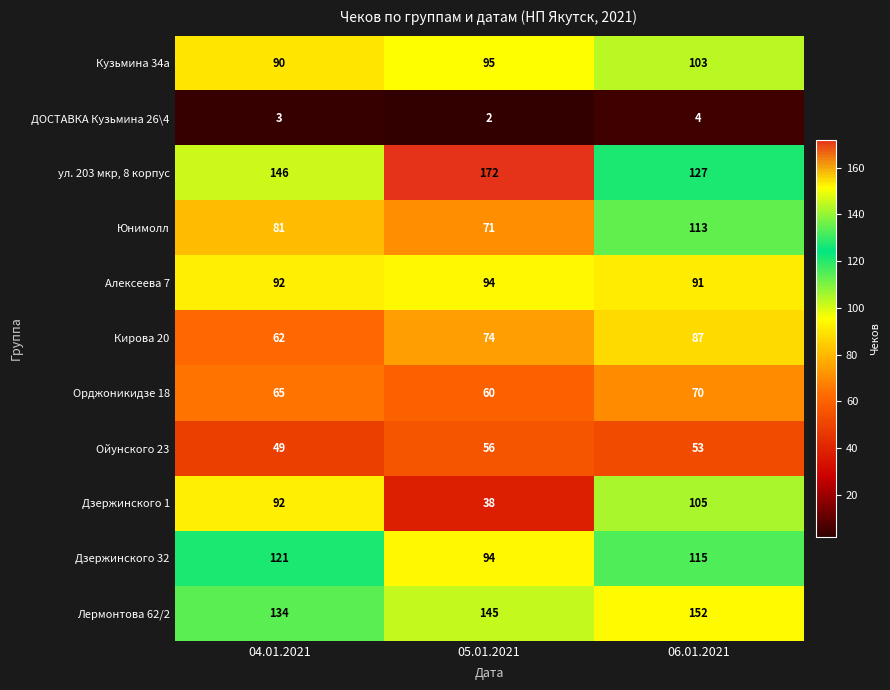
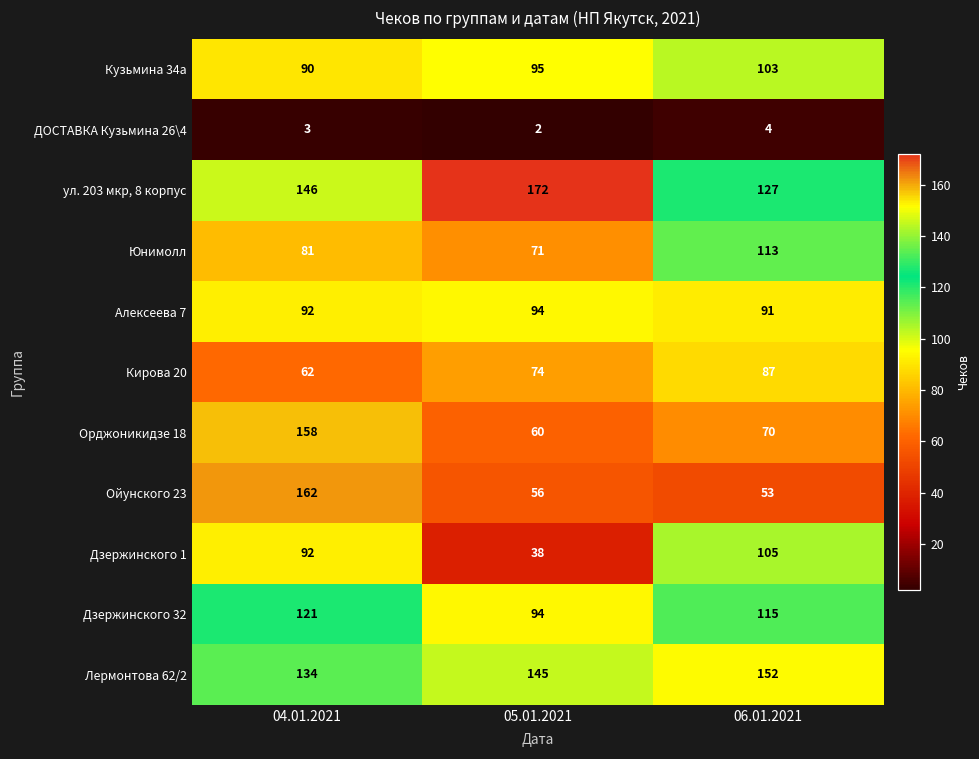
Орджоникидзе 18, 04.01.2021: 65 -> 158
Ойунского 23, 04.01.2021: 49 -> 162
